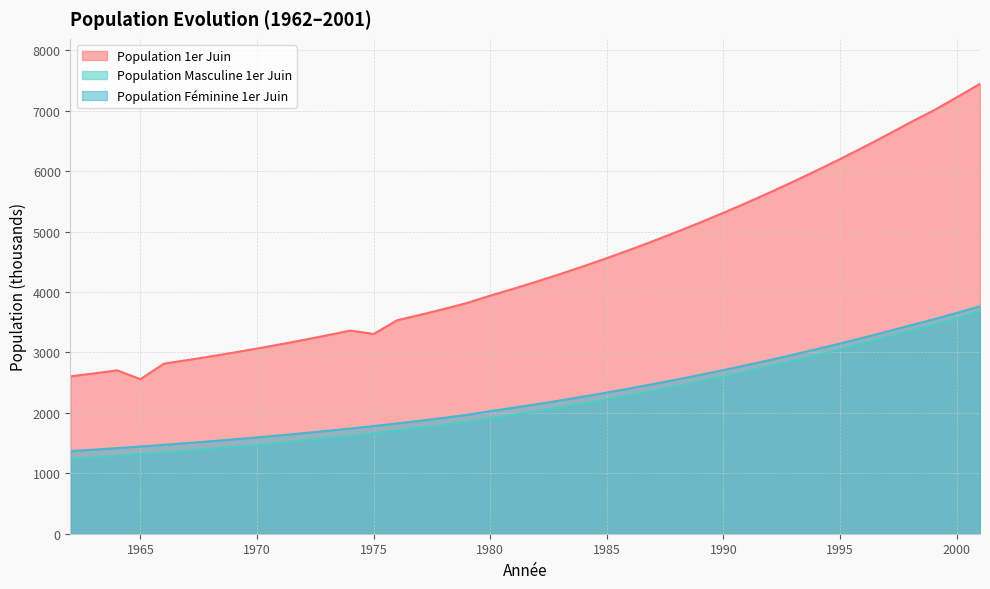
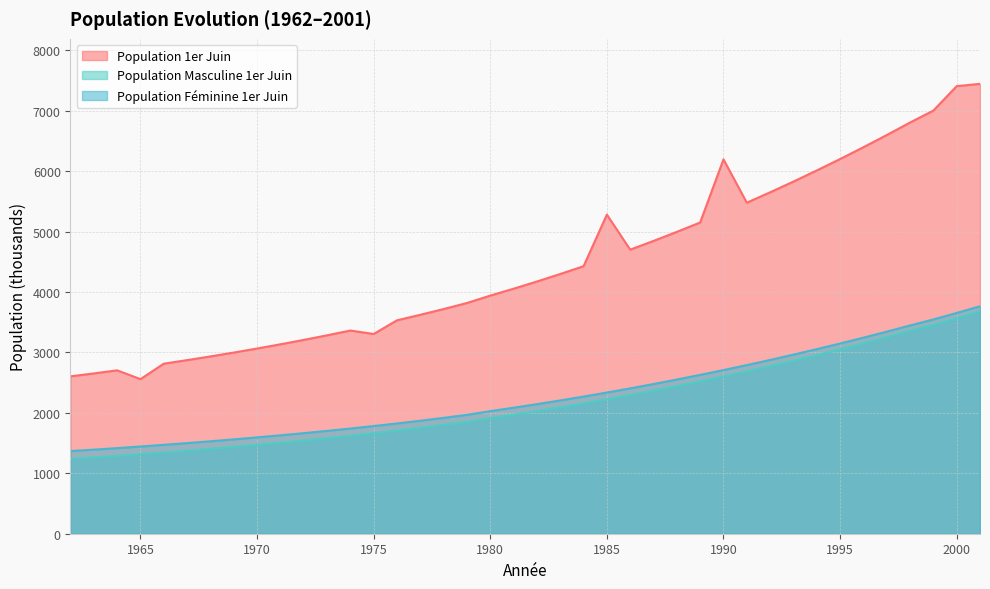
Population 1er Juin, 1985: 4600 -> 5300
Population 1er Juin, 1990: 5300 -> 6200
Population 1er Juin, 2000: 7200 -> 7400
